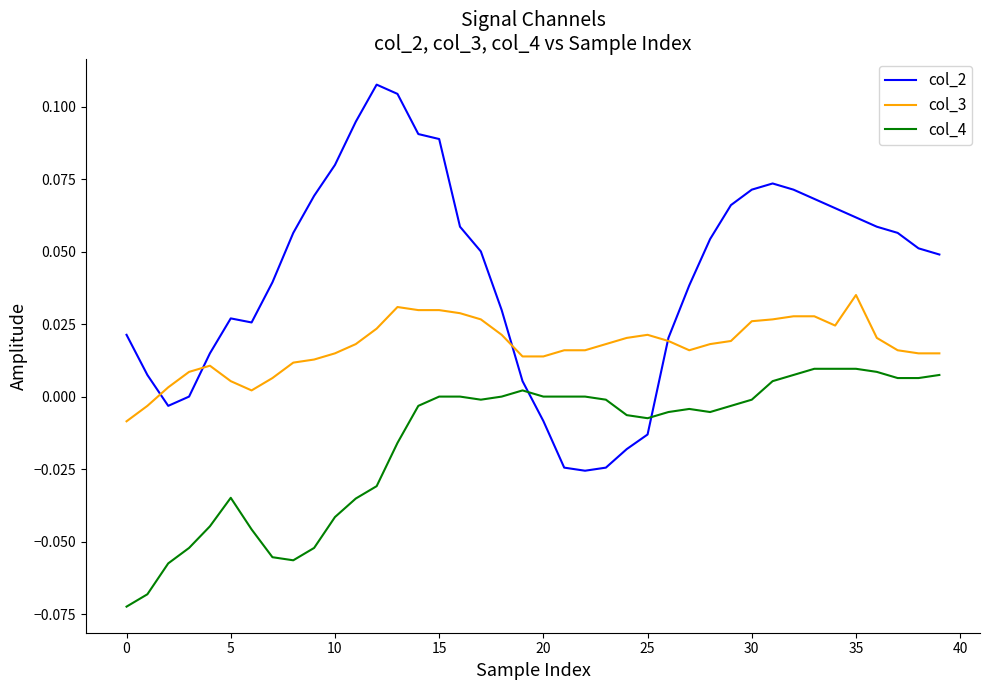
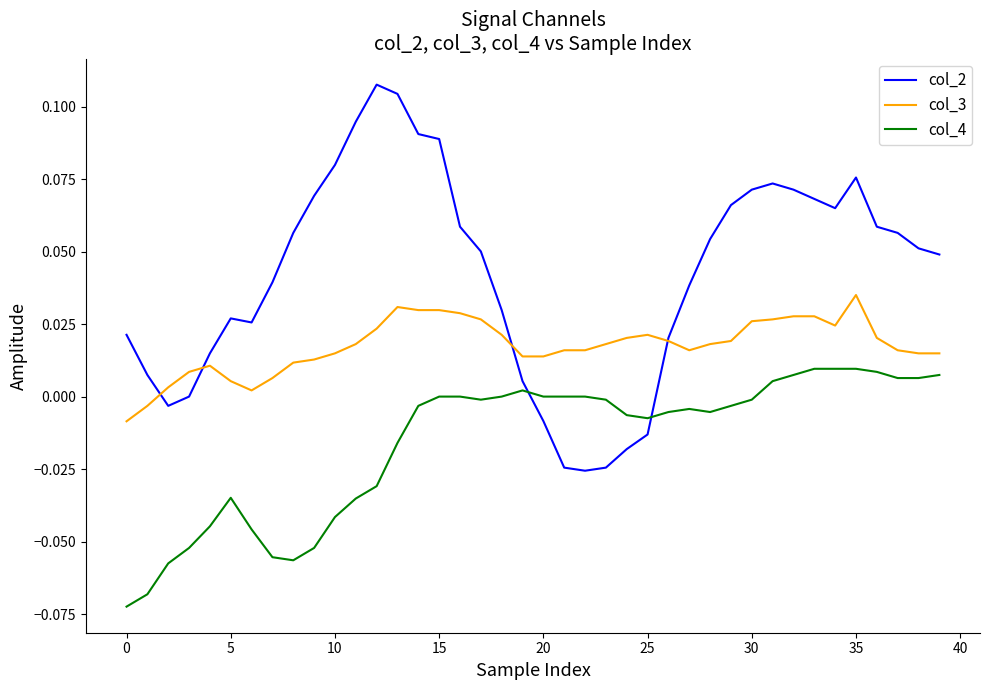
col_2, 35: 0.062 -> 0.076
